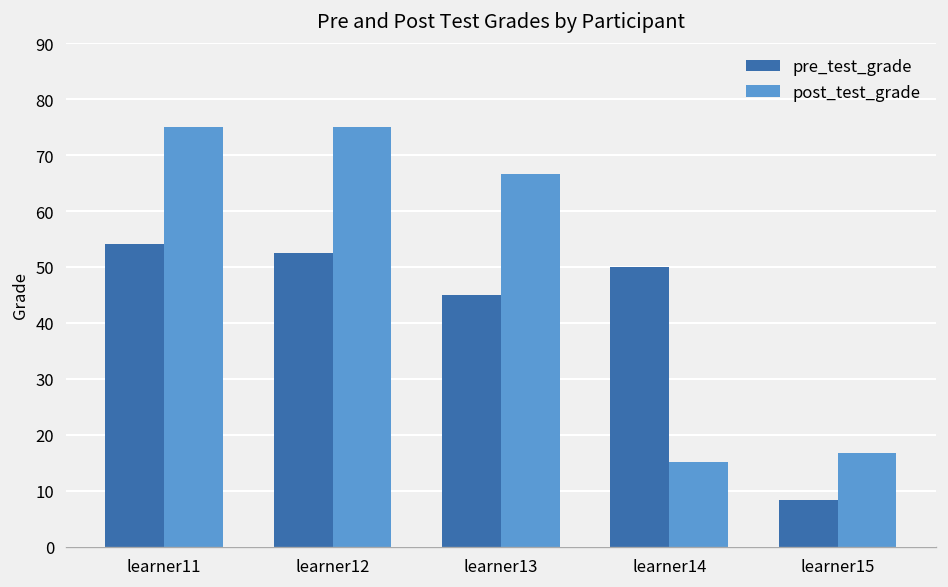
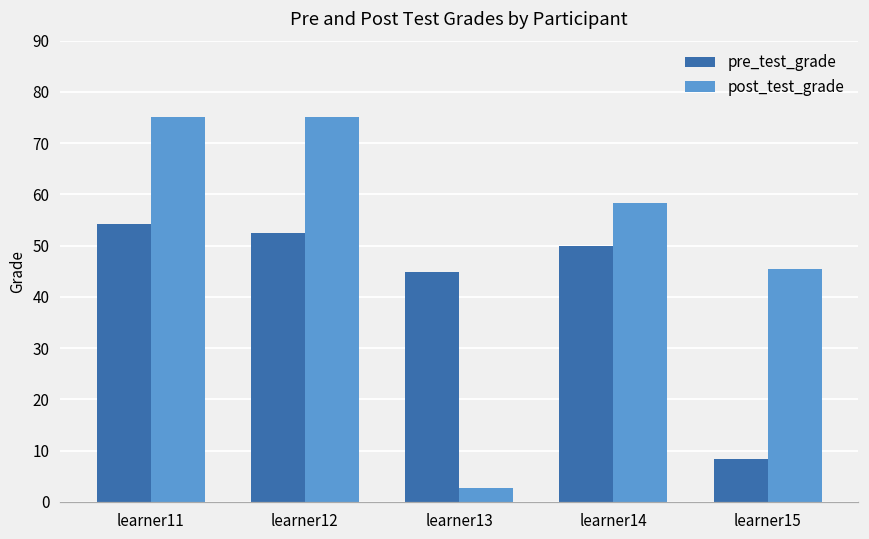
post_test_grade, learner13: 67 -> 3
post_test_grade, learner14: 15 -> 58
post_test_grade, learner15: 17 -> 46
